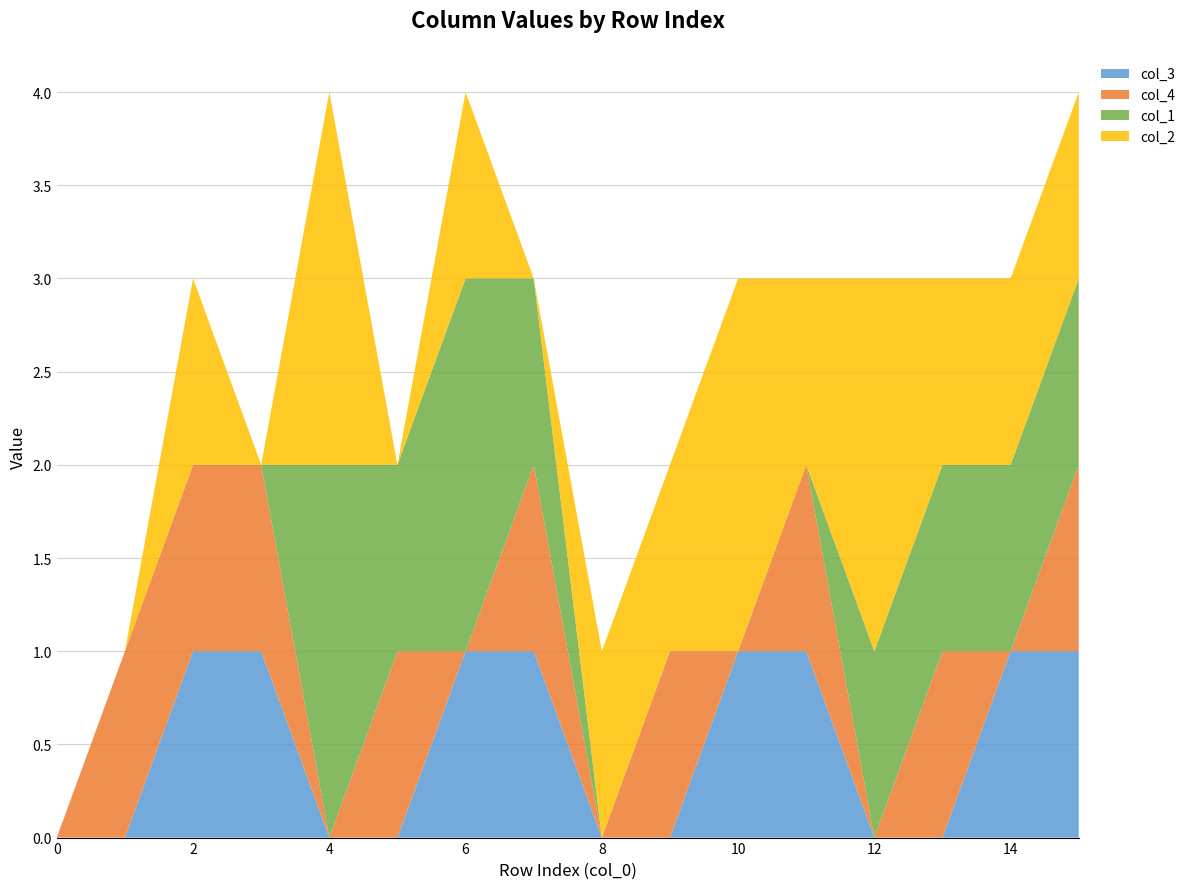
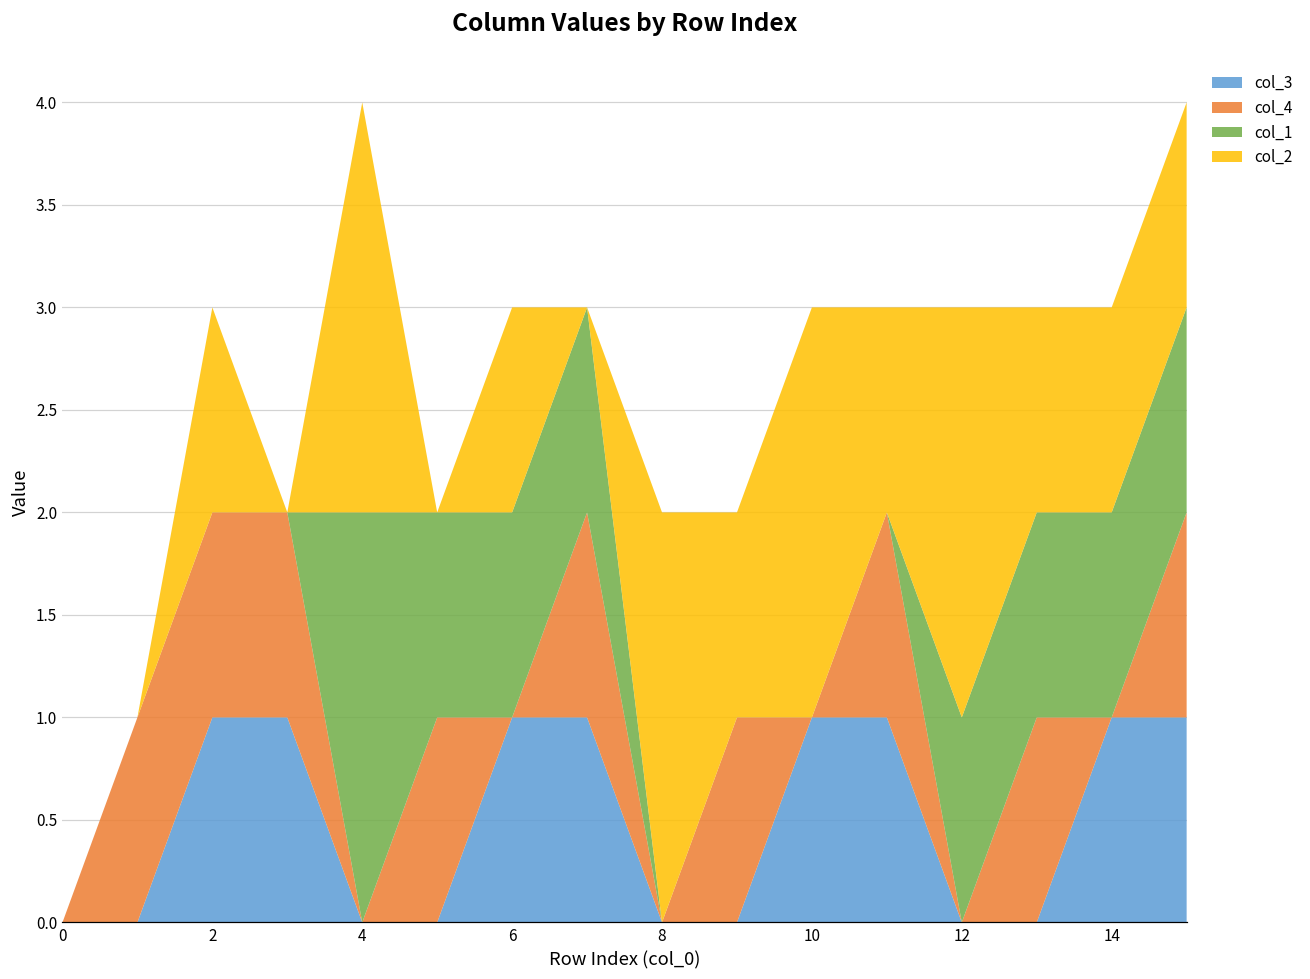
col_1, 6: 2 -> 1
col_2, 8: 1 -> 2
